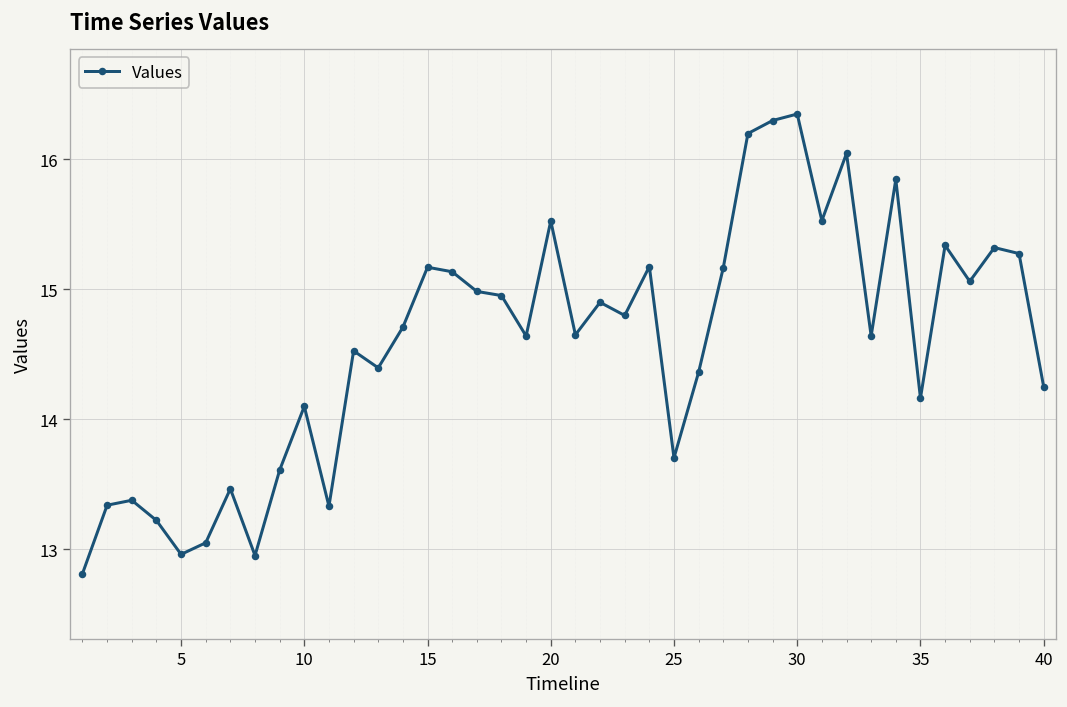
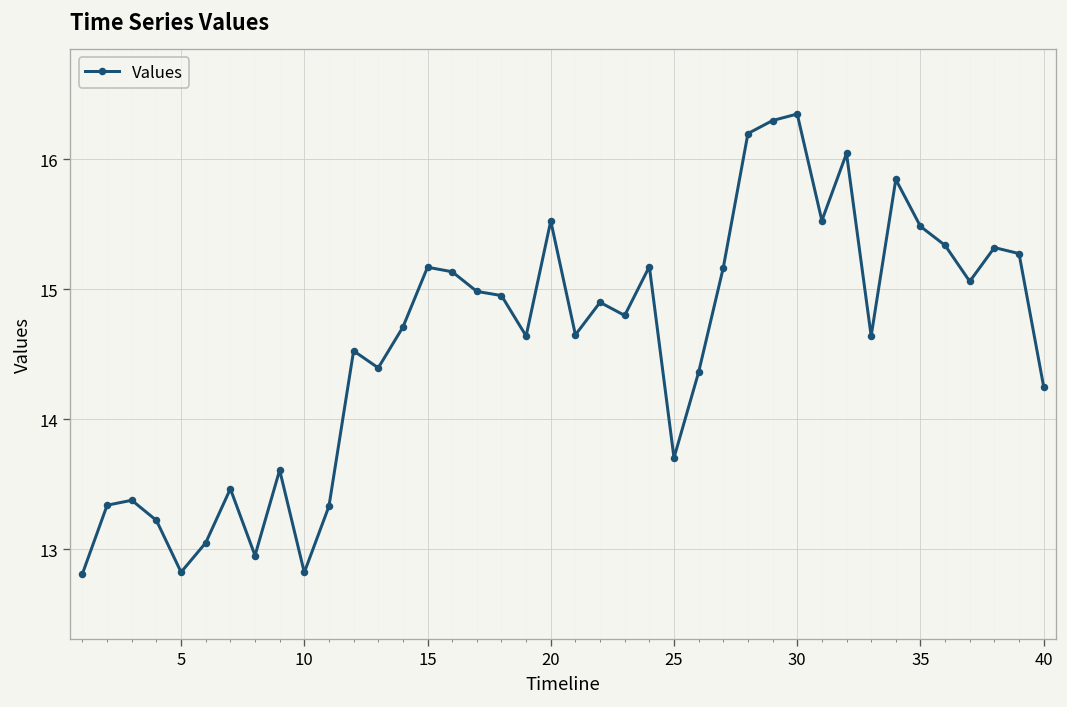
5: 12.96 -> 12.83
10: 14.10 -> 12.82
35: 14.16 -> 15.48
